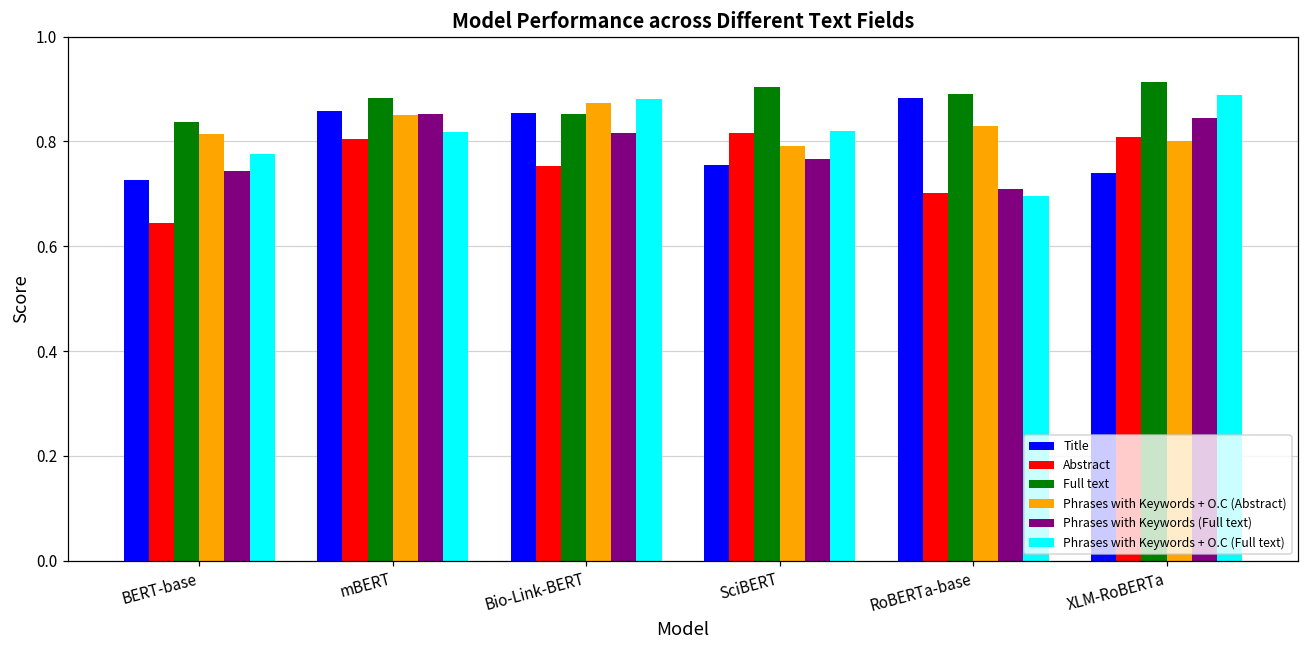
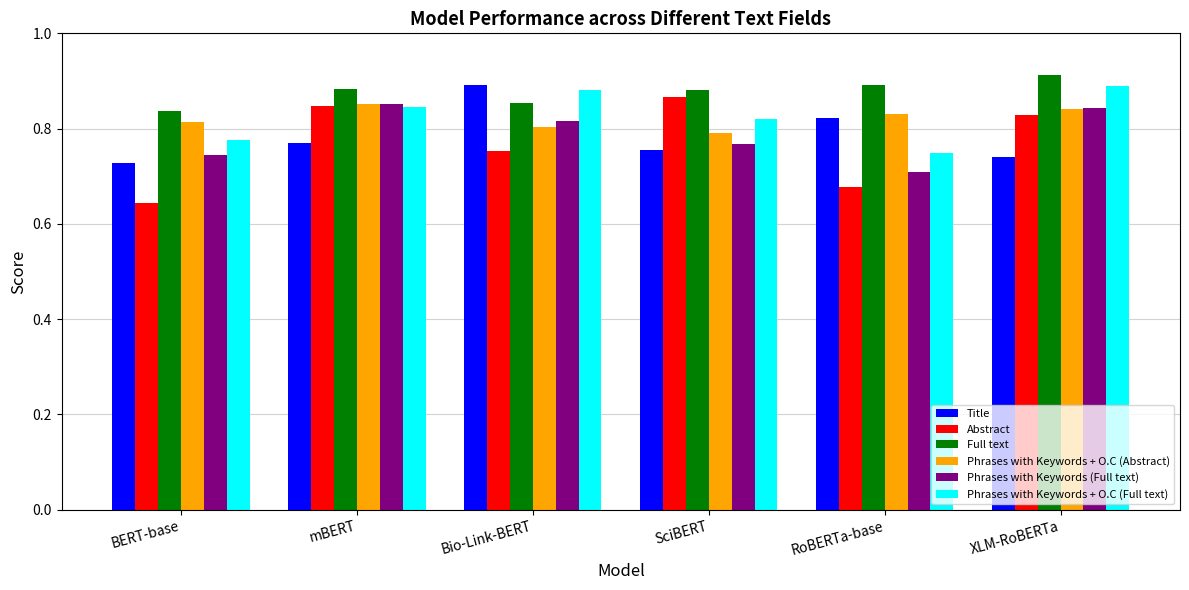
Title, mBERT: 0.86 -> 0.77
Abstract, mBERT: 0.80 -> 0.85
Phrases with Keywords + O.C (Full text), mBERT: 0.82 -> 0.84
Title, Bio-Link-BERT: 0.85 -> 0.89
Phrases with Keywords + O.C (Abstract), Bio-Link-BERT: 0.87 -> 0.80
Abstract, SciBERT: 0.82 -> 0.87
Full text, SciBERT: 0.90 -> 0.88
Title, RoBERTa-base: 0.88 -> 0.82
Abstract, RoBERTa-base: 0.70 -> 0.68
Phrases with Keywords + O.C (Full text), RoBERTa-base: 0.70 -> 0.75
Abstract, XLM-RoBERTa: 0.81 -> 0.83
Phrases with Keywords + O.C (Abstract), XLM-RoBERTa: 0.80 -> 0.84
